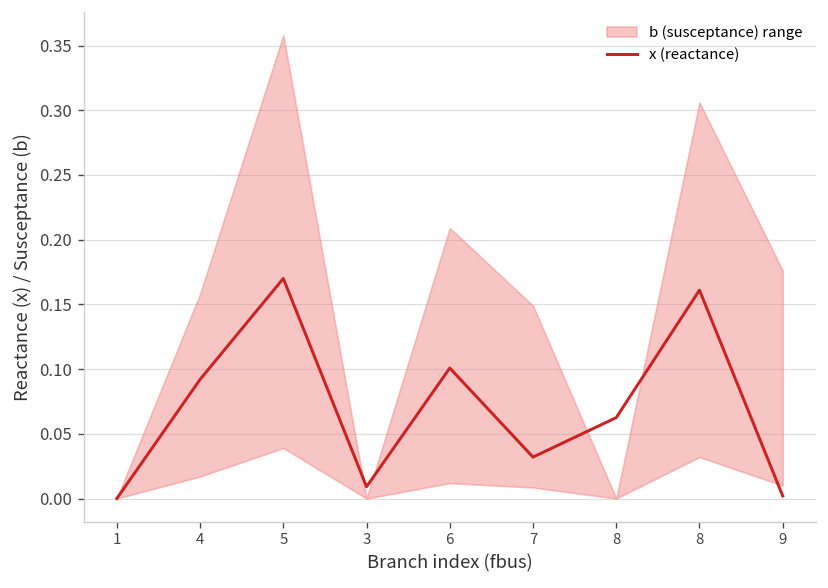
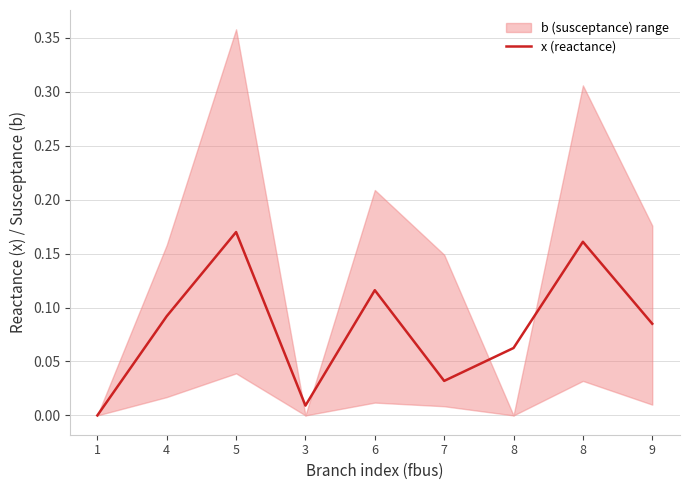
x (reactance), 6: 0.101 -> 0.116
x (reactance), 9: 0.002 -> 0.085
